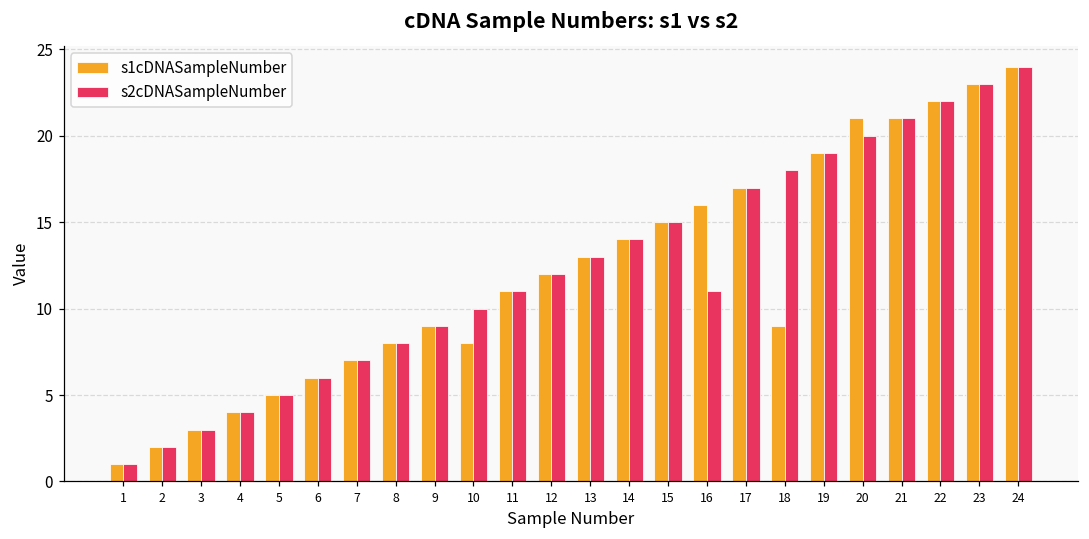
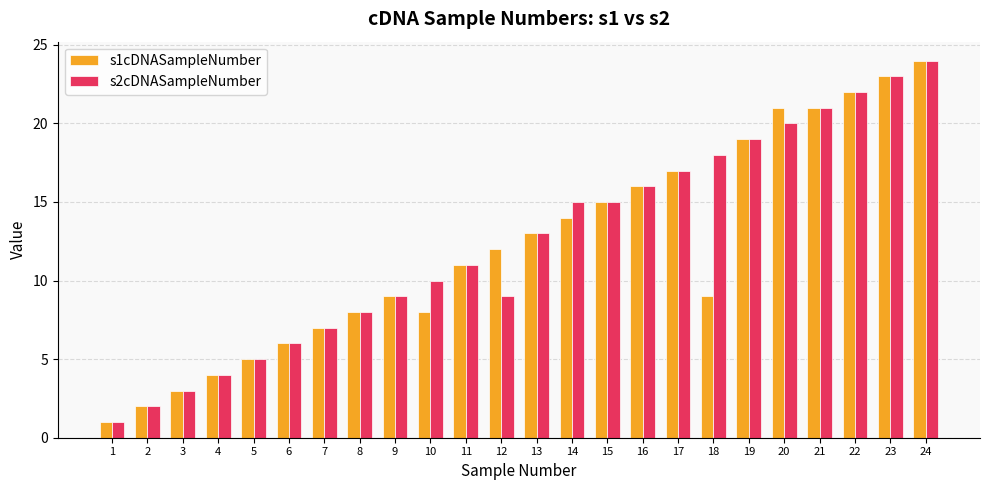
s2cDNASampleNumber, 12: 12 -> 9
s2cDNASampleNumber, 14: 14 -> 15
s2cDNASampleNumber, 16: 11 -> 16
